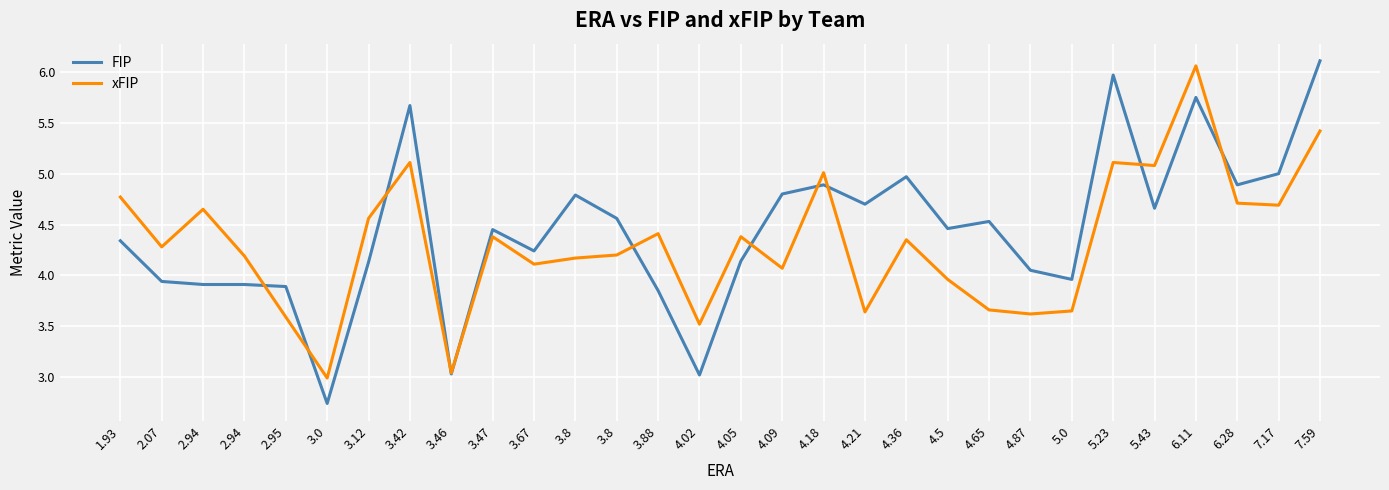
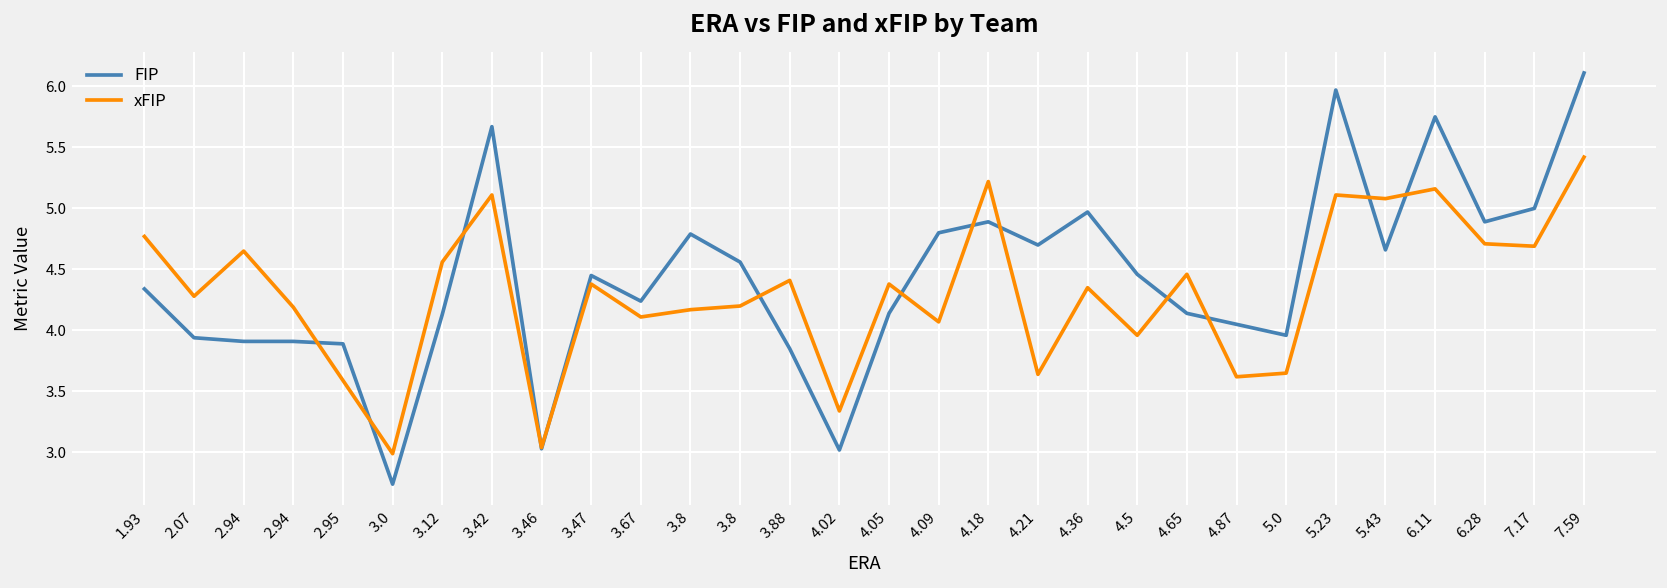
xFIP, 4.02: 3.52 -> 3.34
xFIP, 4.18: 5.01 -> 5.22
FIP, 4.65: 4.53 -> 4.14
xFIP, 4.65: 3.66 -> 4.46
xFIP, 6.11: 6.06 -> 5.16
